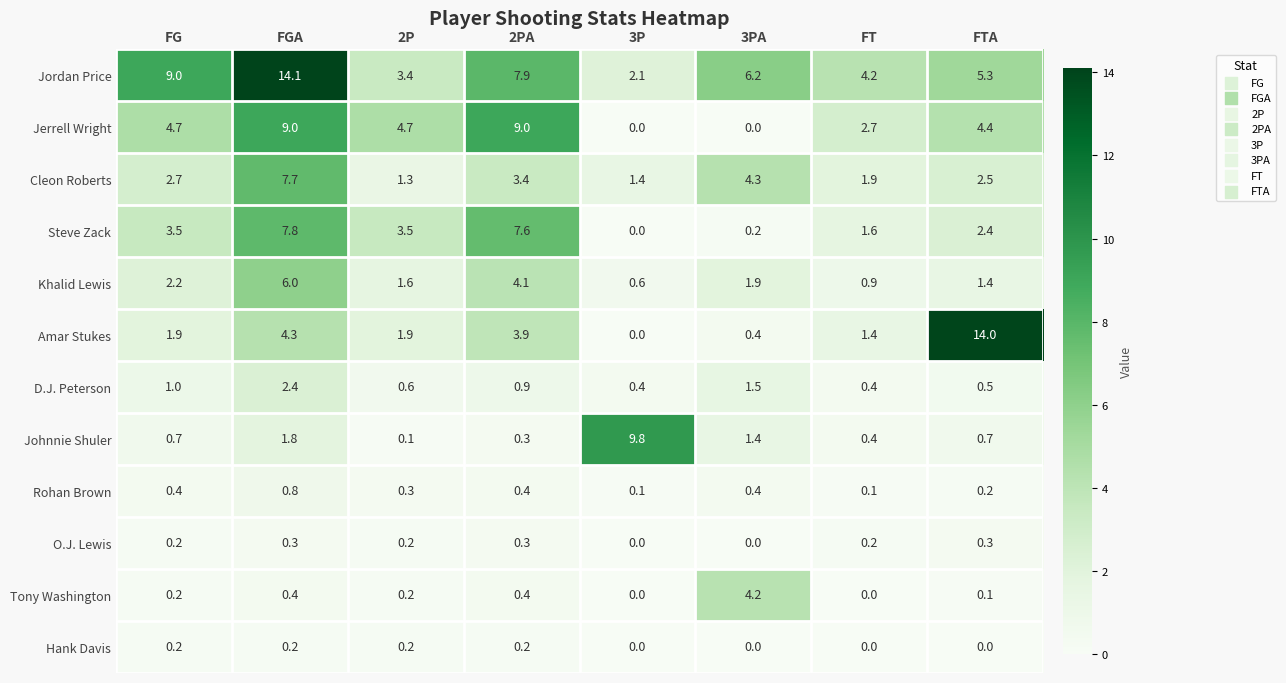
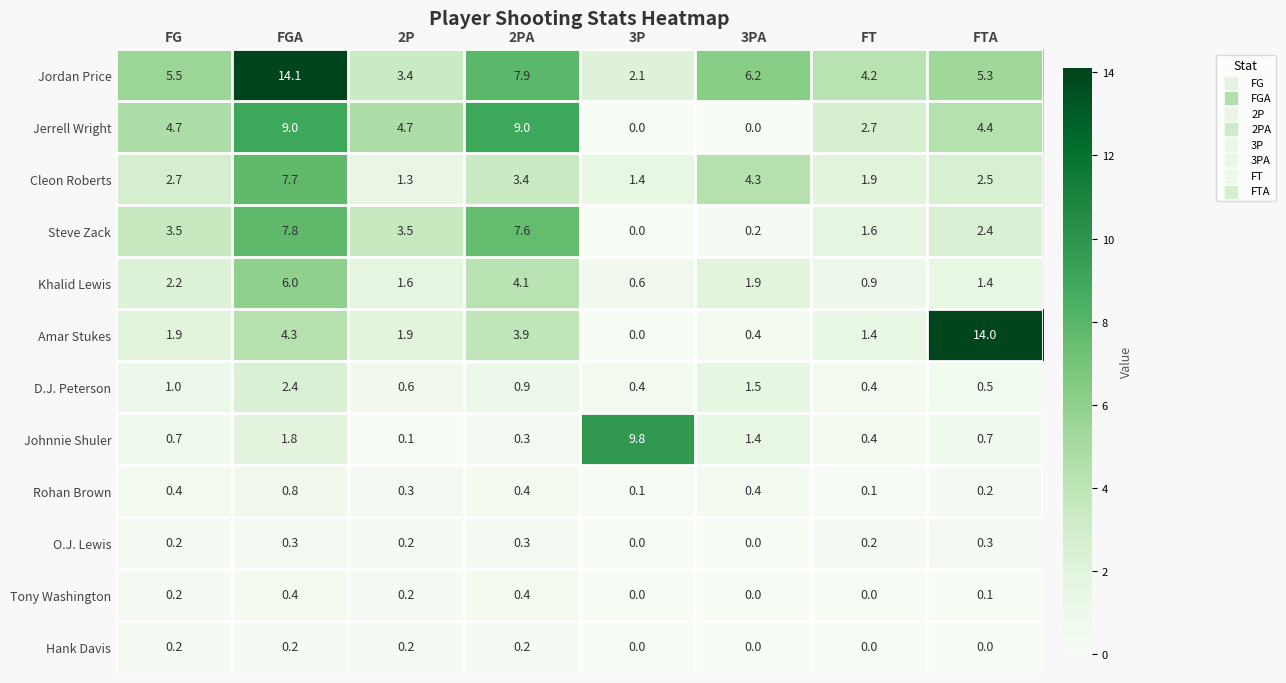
Jordan Price, FG: 9.0 -> 5.5
Tony Washington, 3PA: 4.2 -> 0.0
